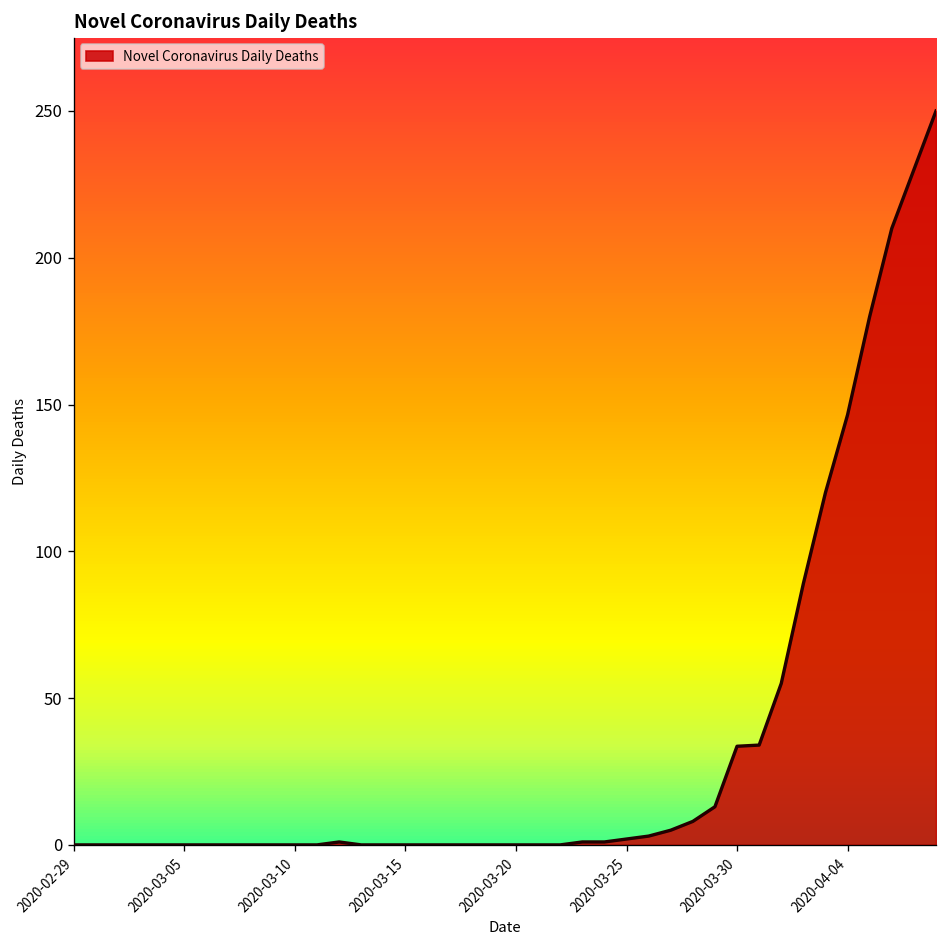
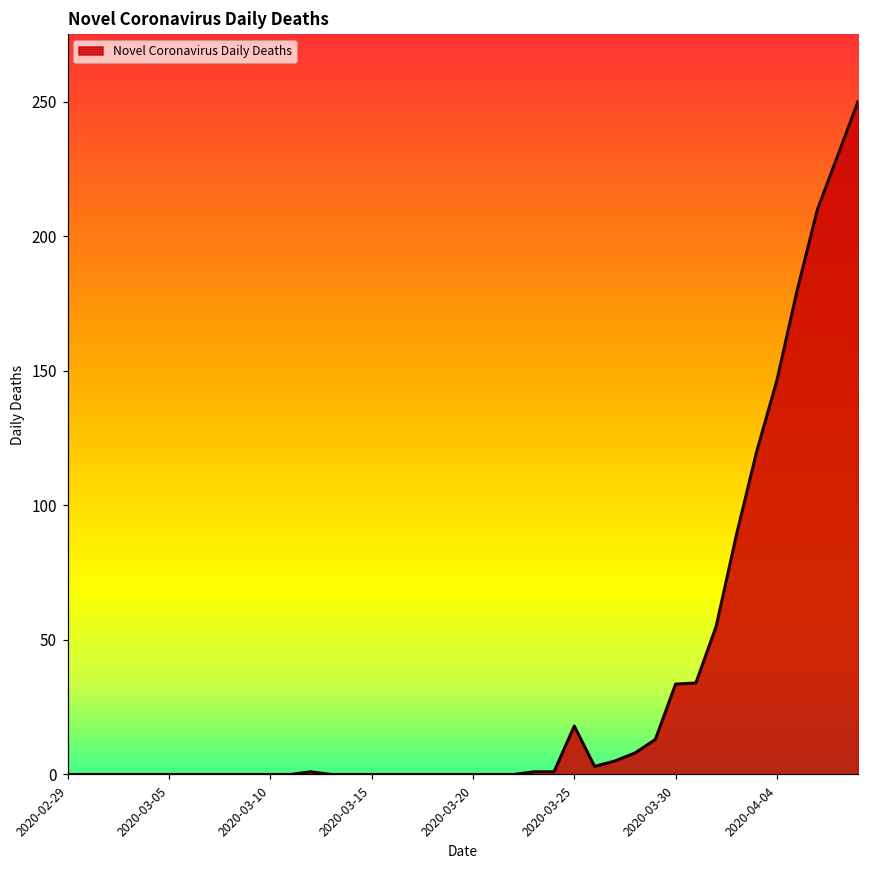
2020-03-25: 2 -> 18
